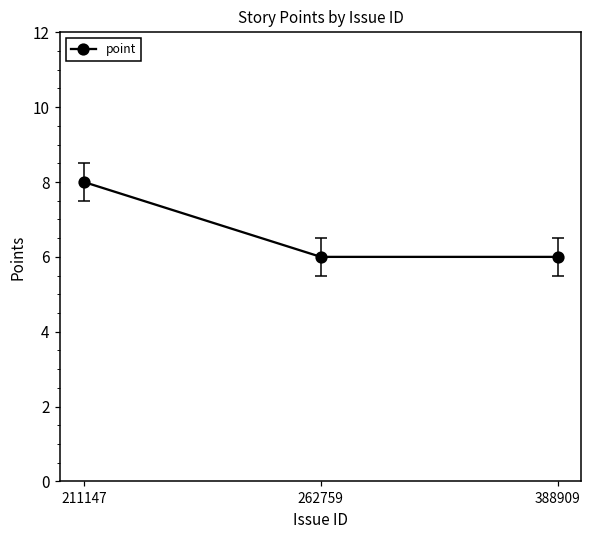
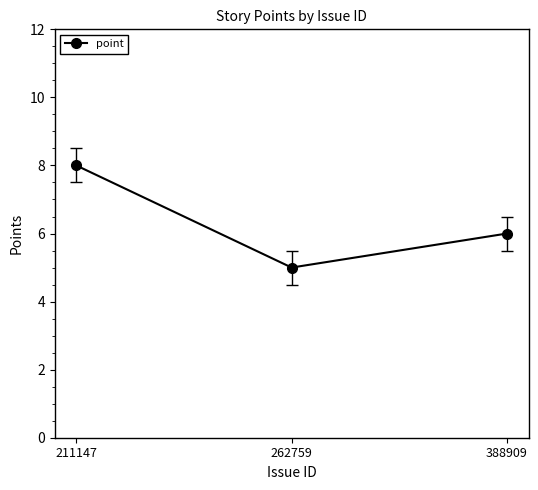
point, 262759: 6 -> 5
